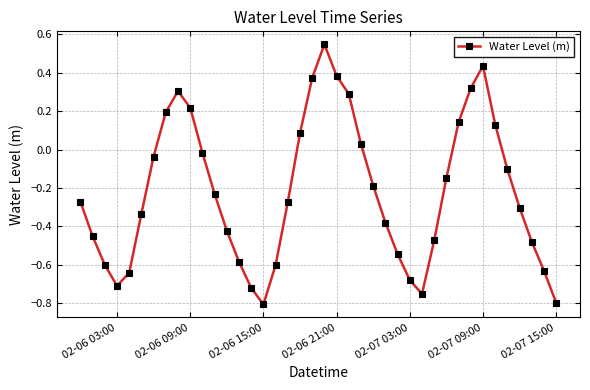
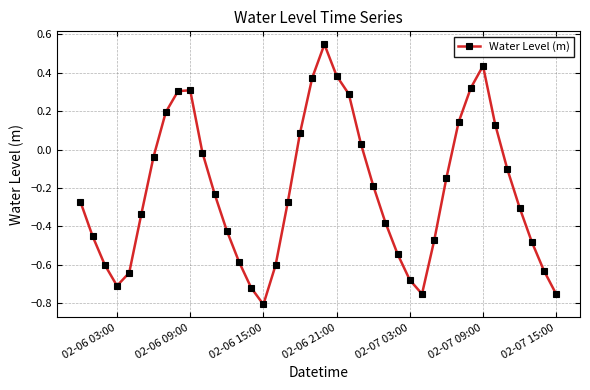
02-06 09:00: 0.22 -> 0.31
02-07 15:00: -0.80 -> -0.75
